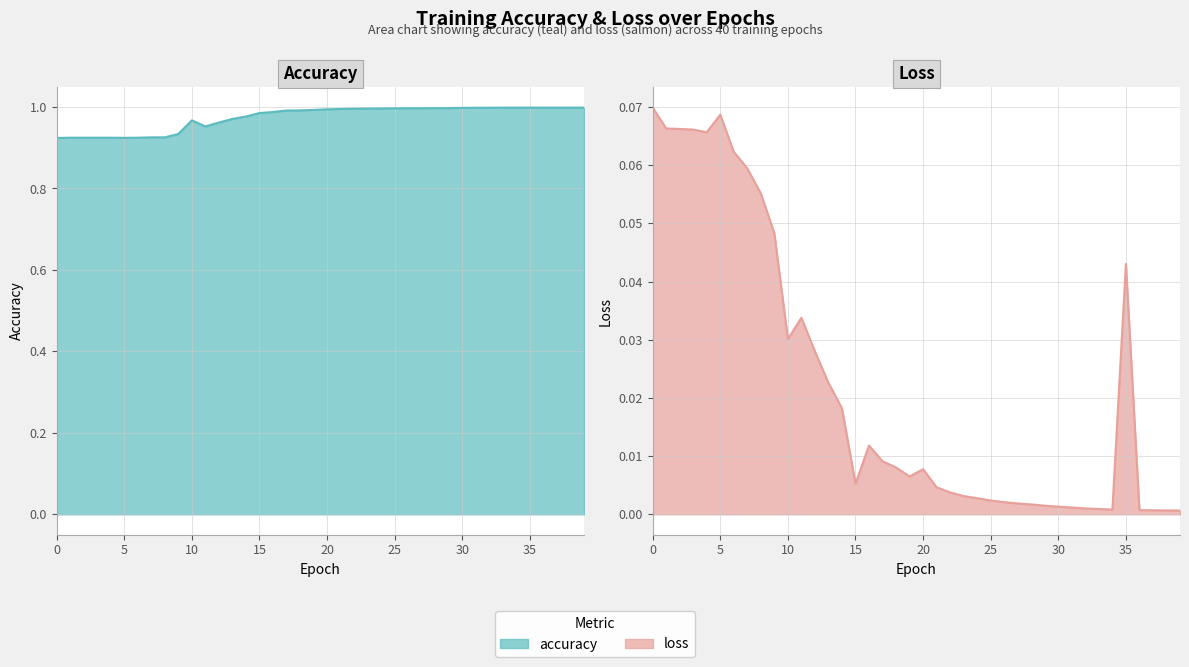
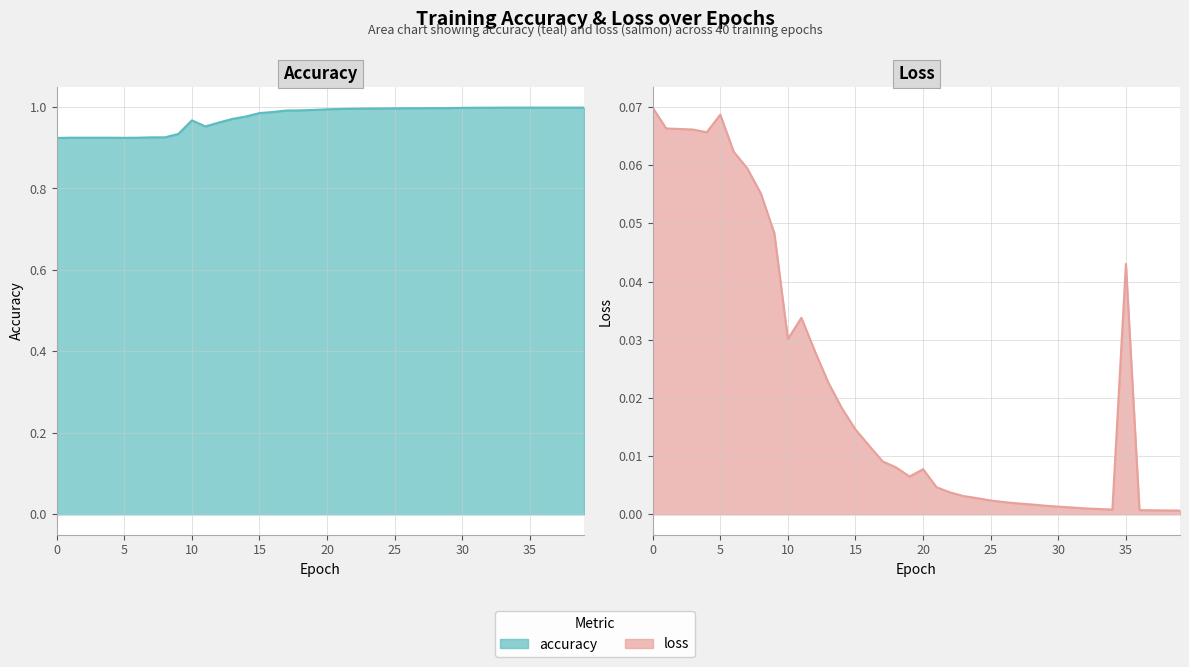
Loss, 15: 0.005 -> 0.015
